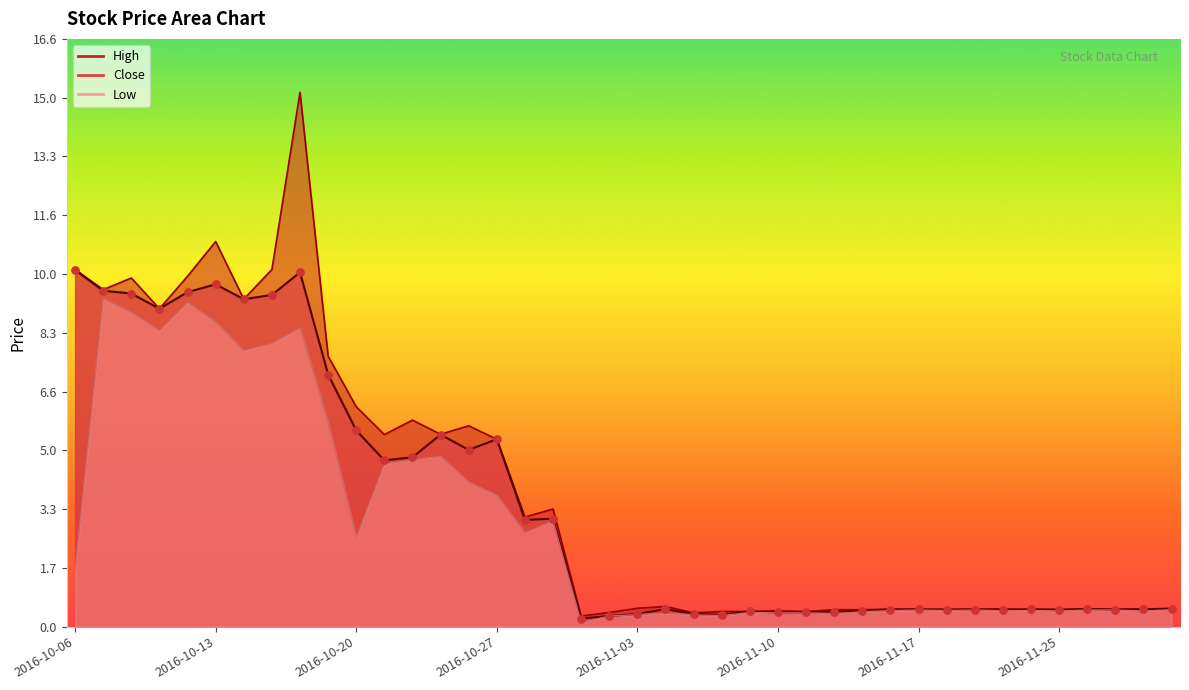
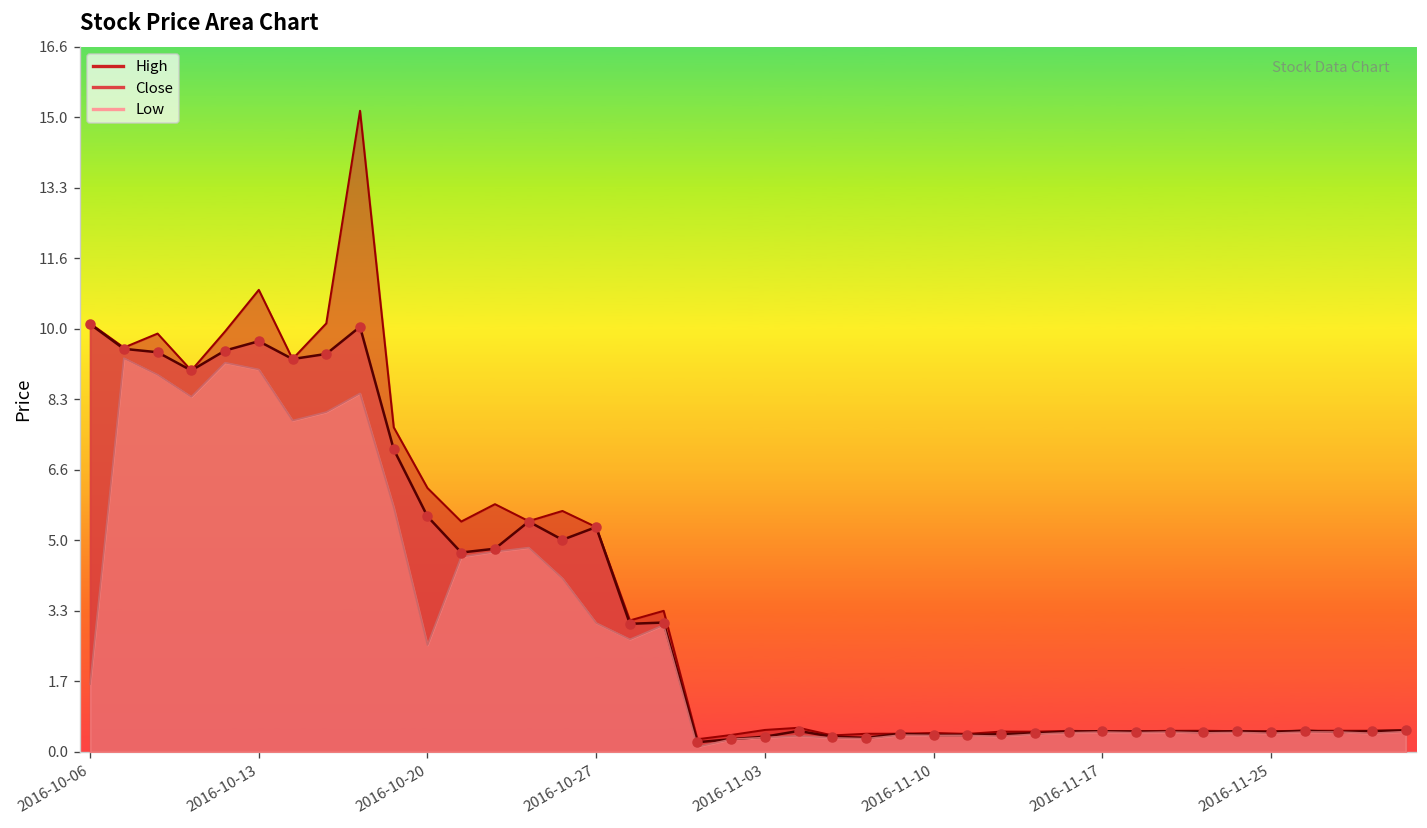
Low, 2016-10-13: 8.6 -> 9.0
Low, 2016-10-27: 3.7 -> 3.0
